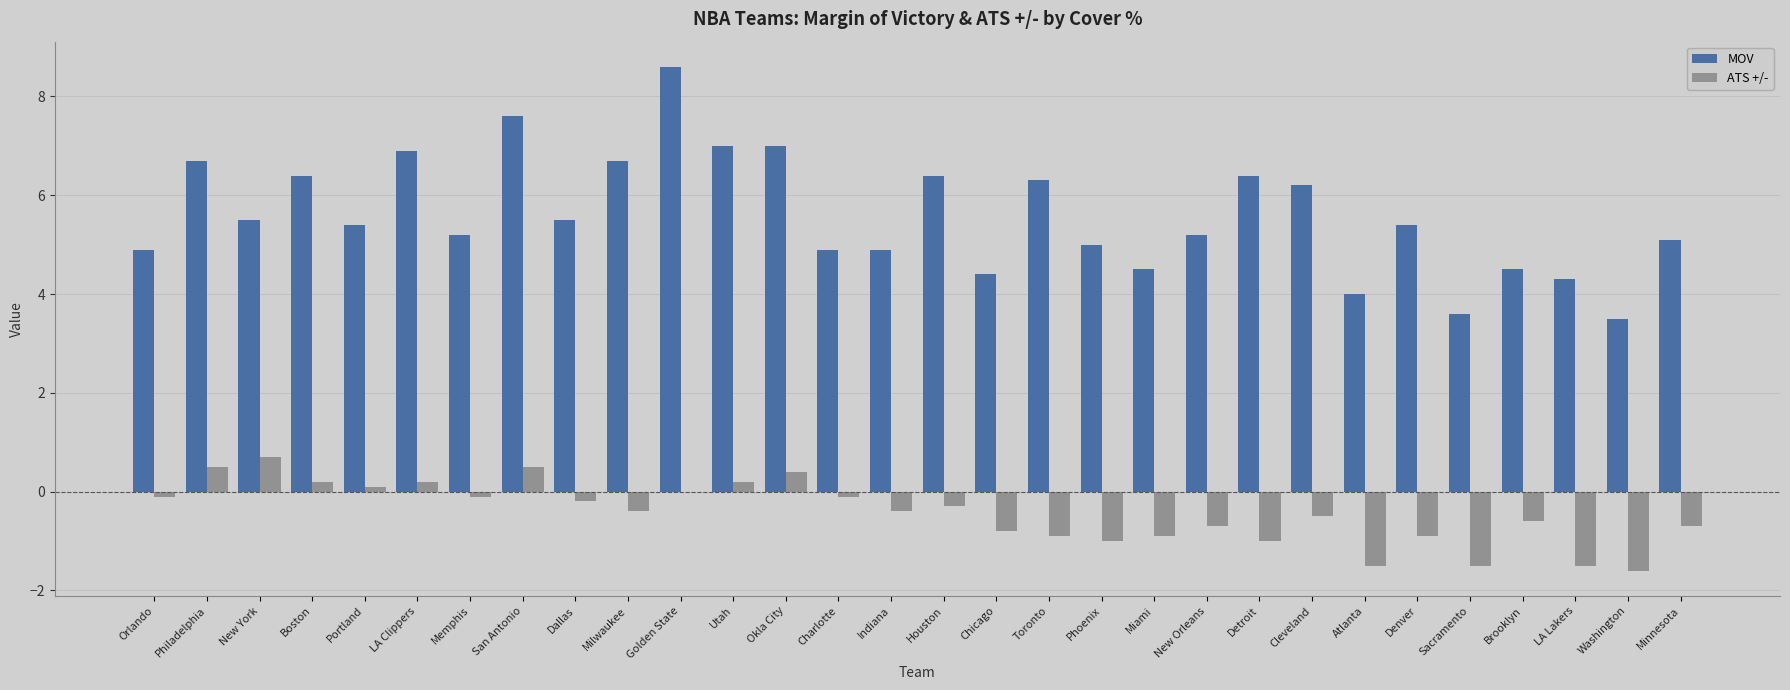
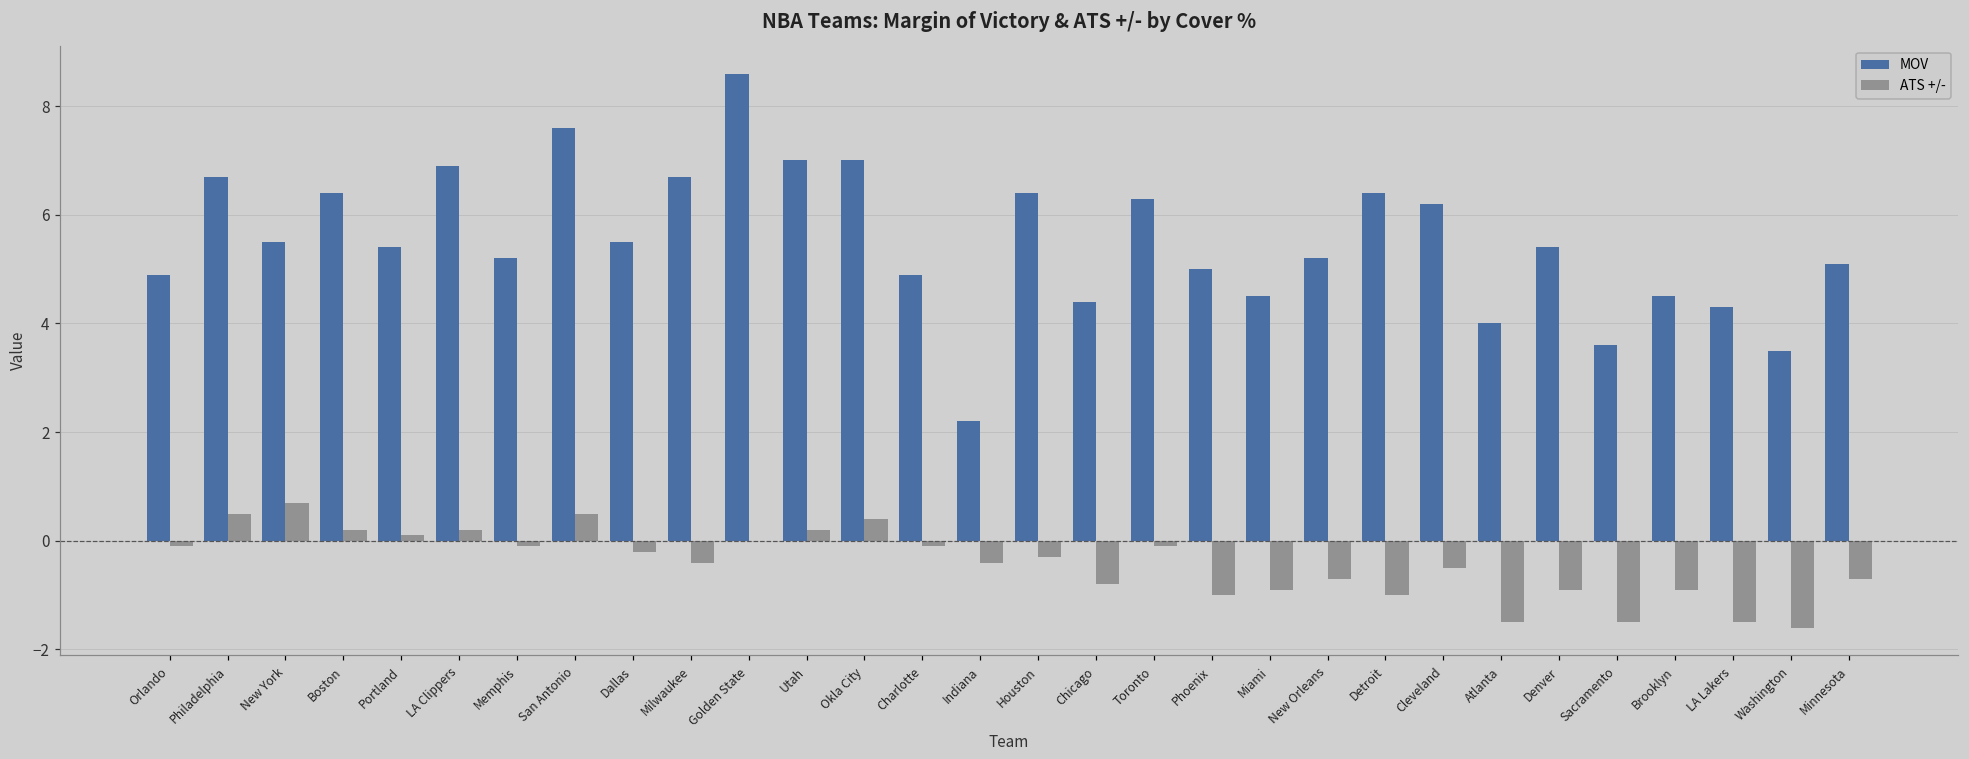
MOV, Indiana: 4.9 -> 2.2
ATS +/-, Toronto: -0.9 -> -0.1
ATS +/-, Brooklyn: -0.6 -> -0.9
